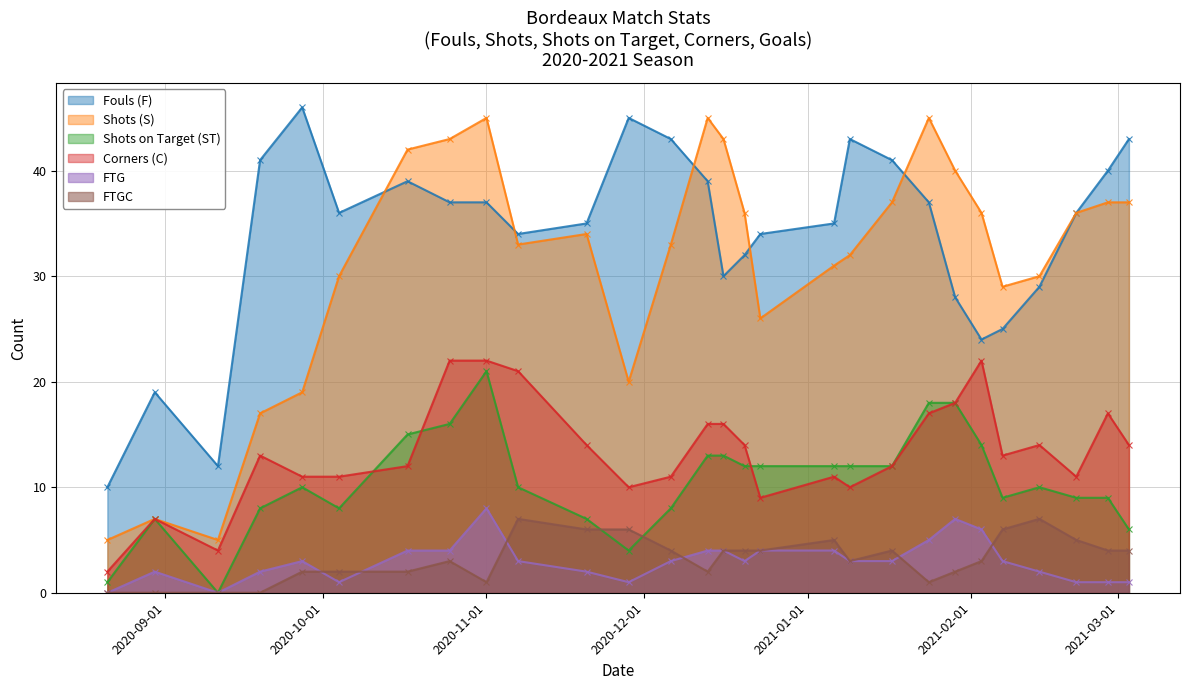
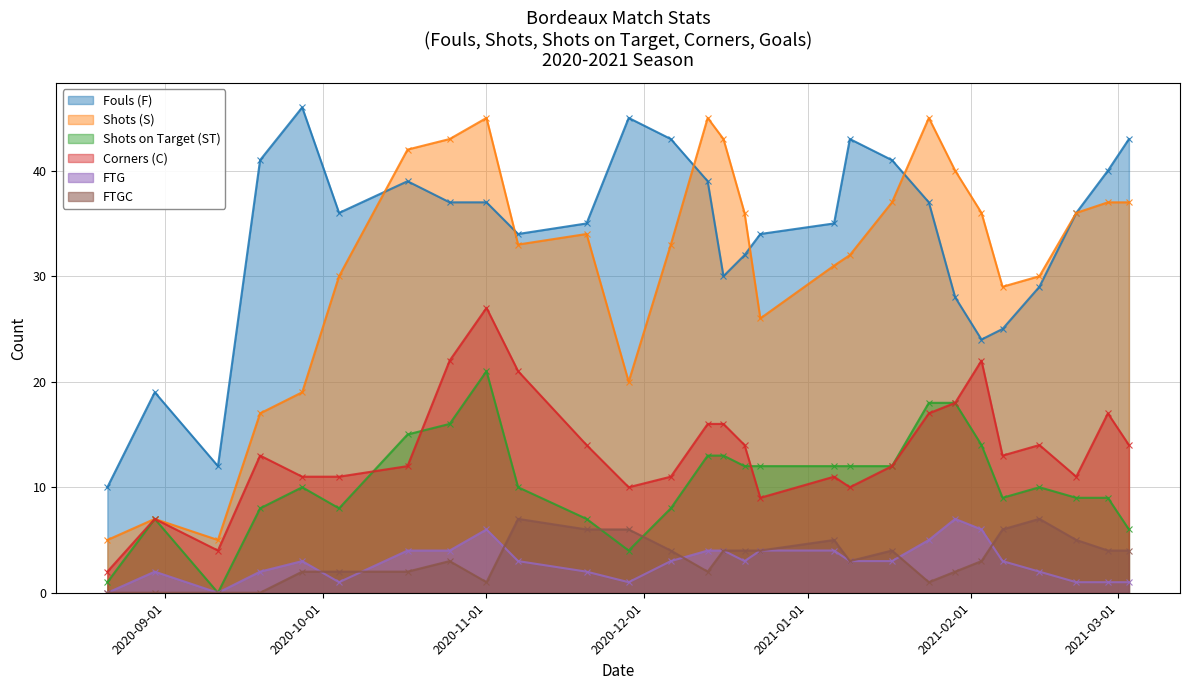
Corners (C), 2020-11-01: 22 -> 27
FTG, 2020-11-01: 8 -> 6
